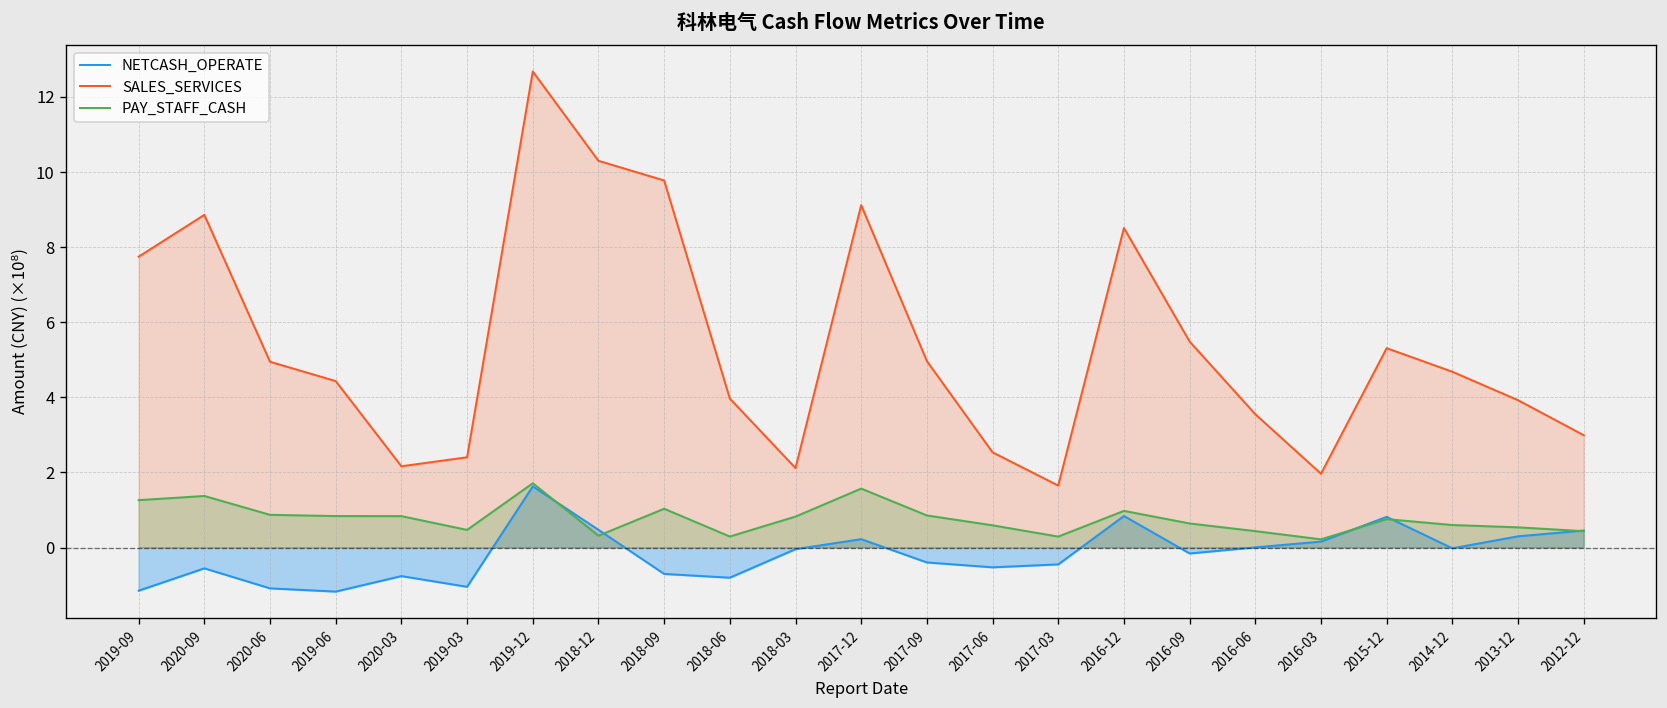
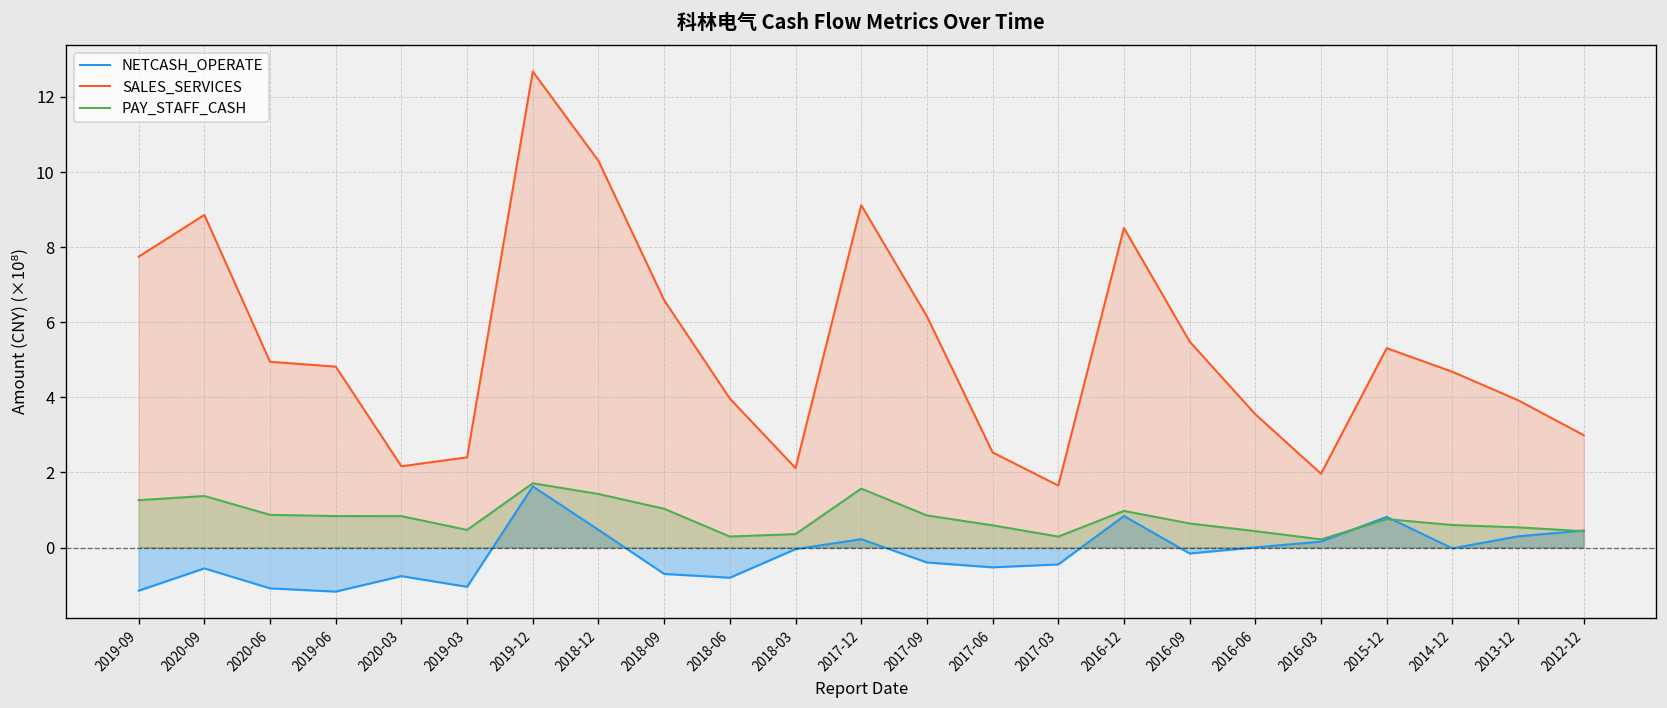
SALES_SERVICES, 2019-06: 4.4 -> 4.8
PAY_STAFF_CASH, 2018-12: 0.3 -> 1.4
SALES_SERVICES, 2018-09: 9.8 -> 6.6
PAY_STAFF_CASH, 2018-03: 0.8 -> 0.4
SALES_SERVICES, 2017-09: 5.0 -> 6.2
